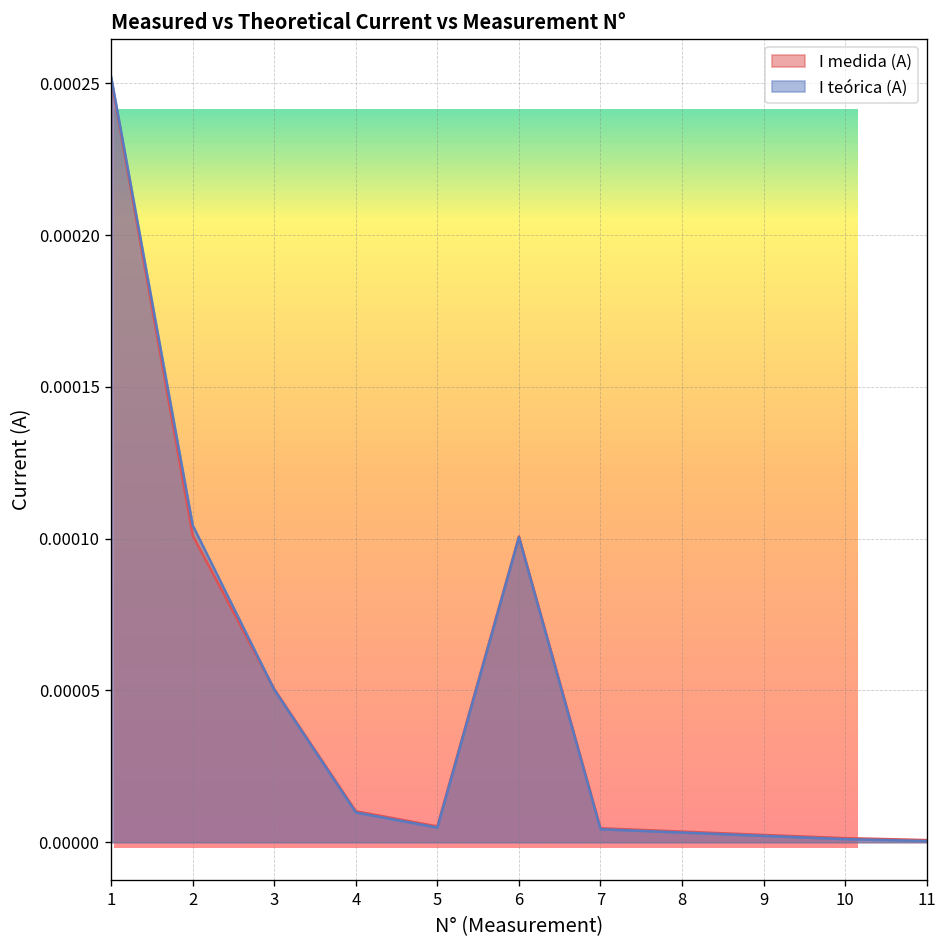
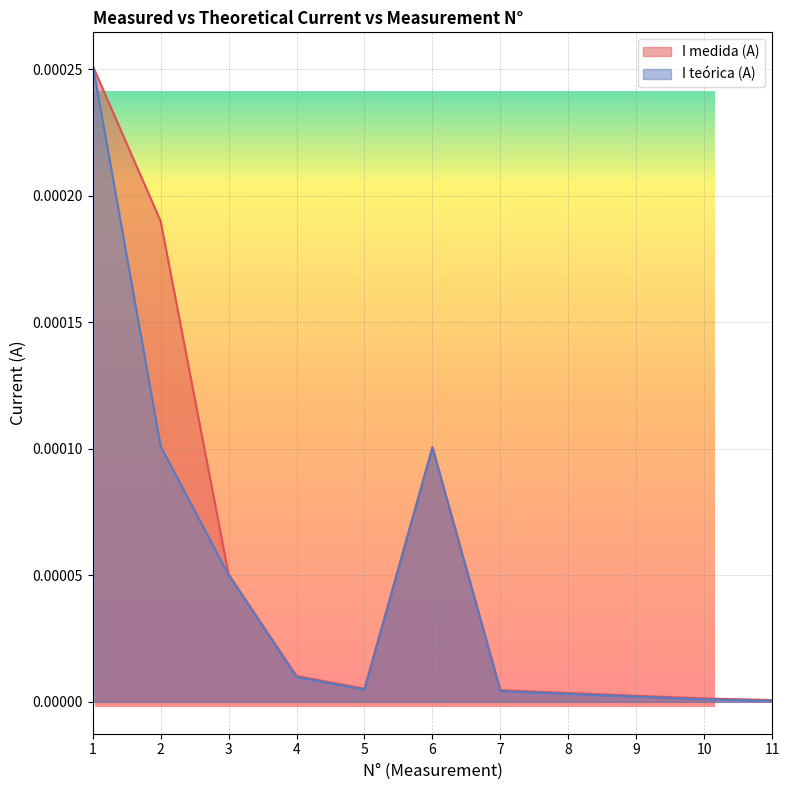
I medida (A), 2: 0.000101 -> 0.000190
I teórica (A), 2: 0.000104 -> 0.000101
